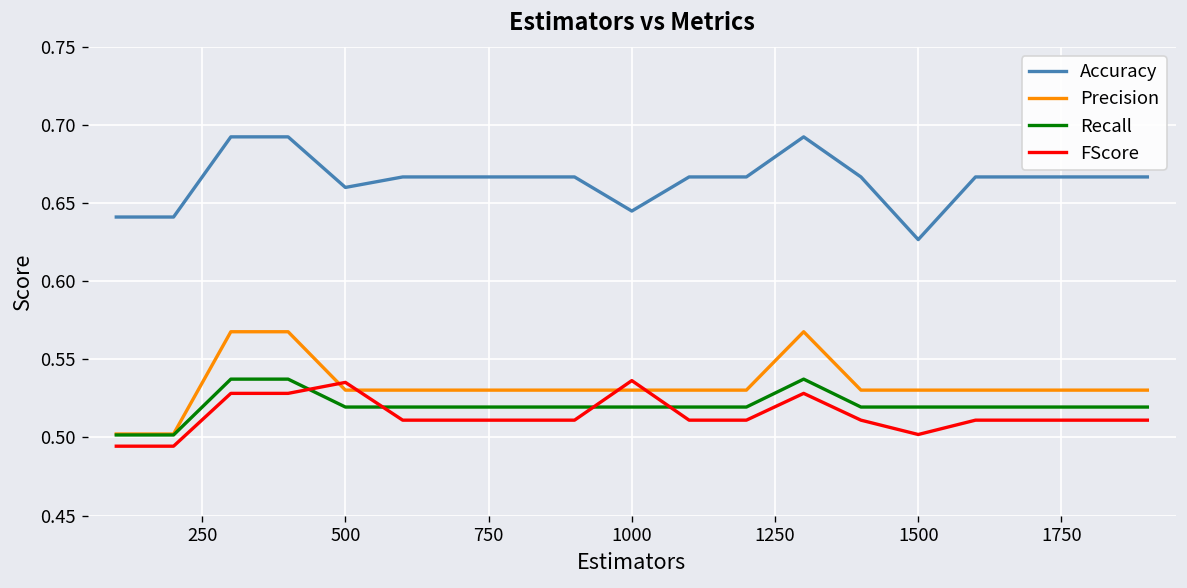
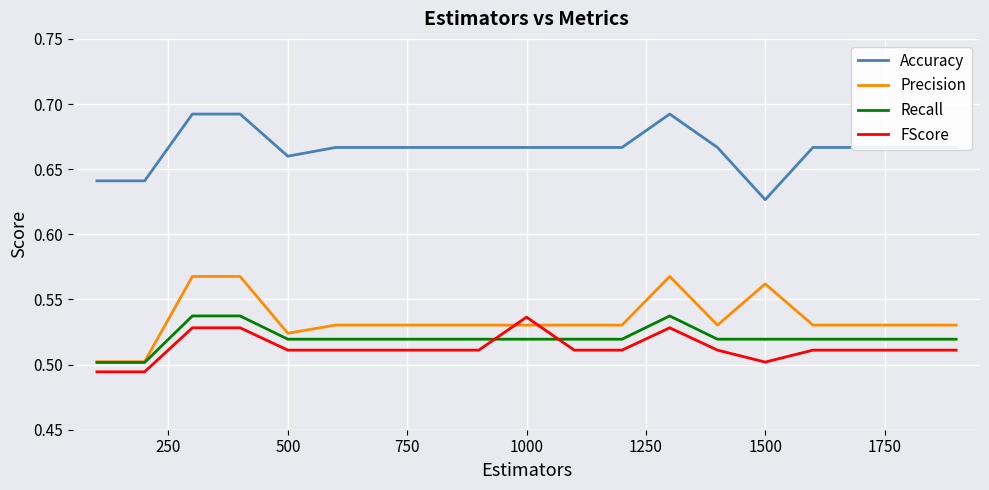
Precision, 500: 0.530 -> 0.524
FScore, 500: 0.535 -> 0.511
Accuracy, 1000: 0.645 -> 0.667
Precision, 1500: 0.530 -> 0.562
